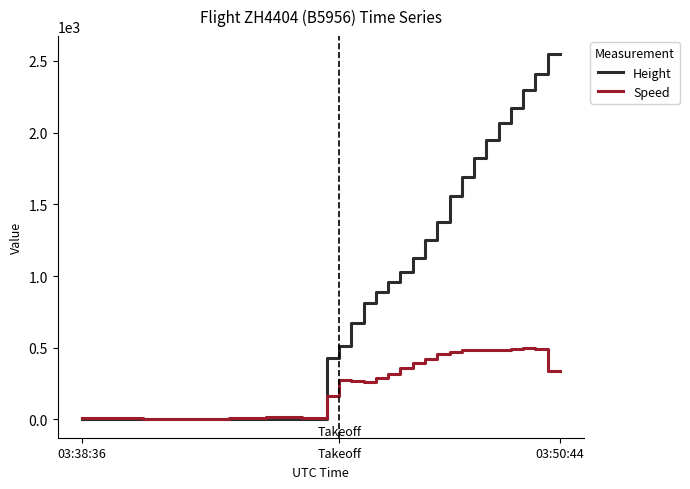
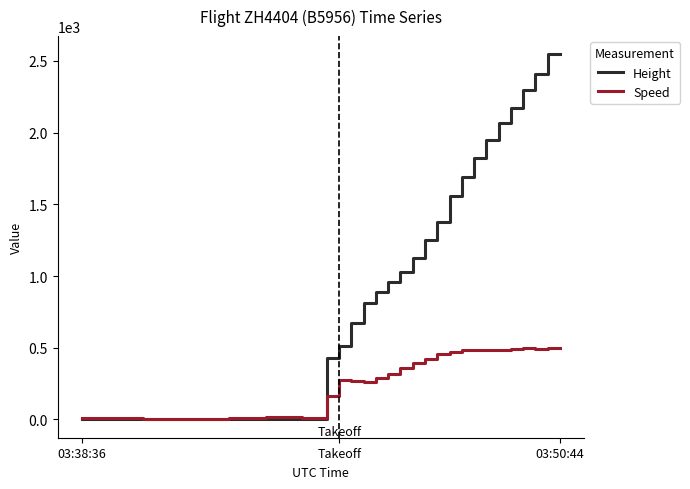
Speed, 03:50:44: 340 -> 500
